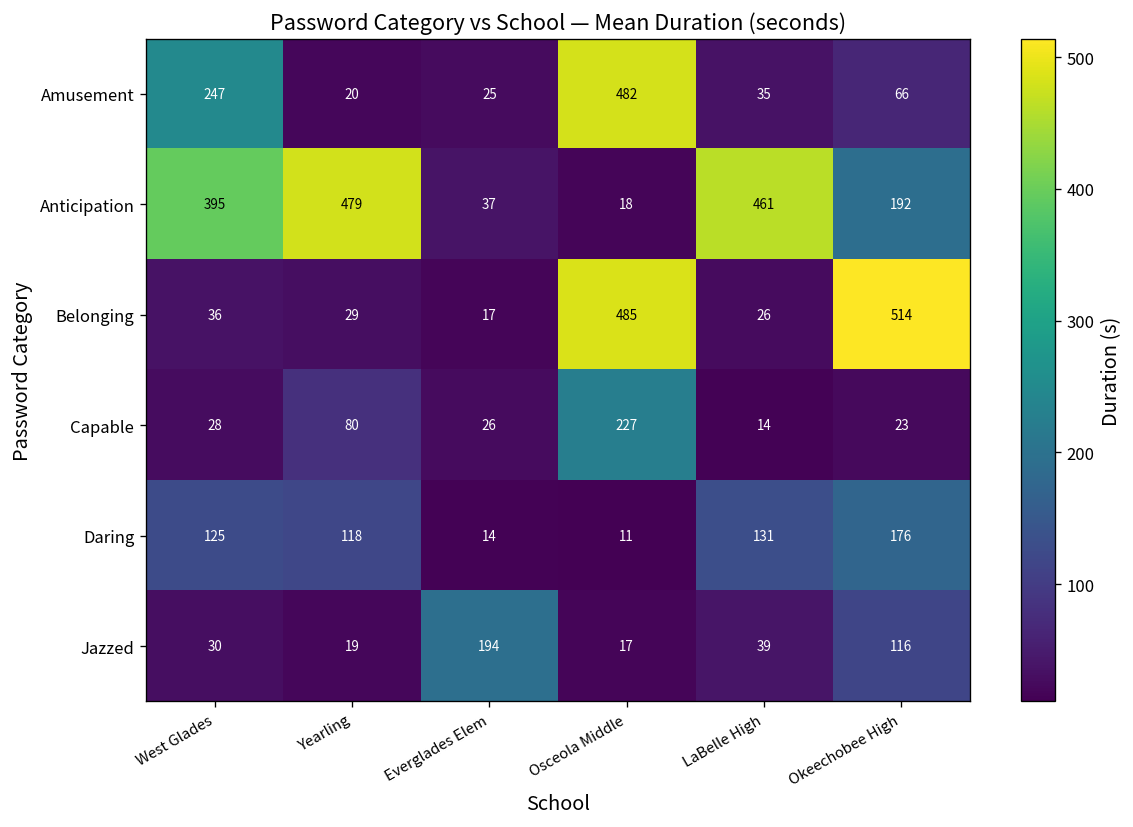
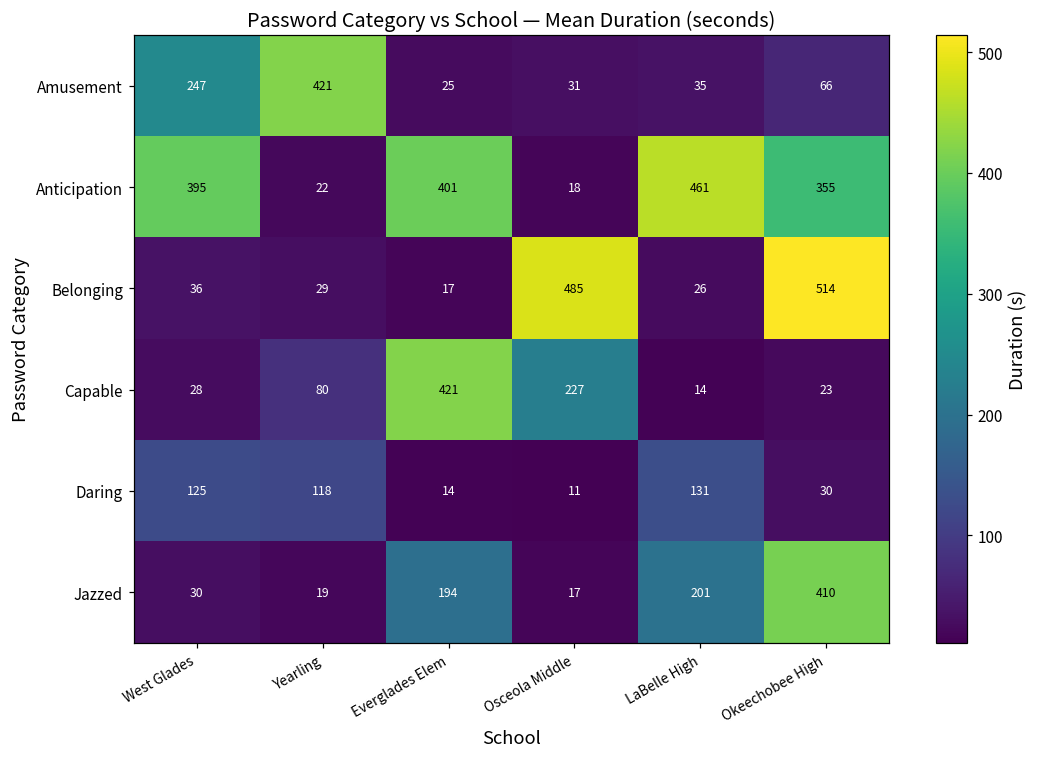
Amusement, Yearling: 20 -> 421
Amusement, Osceola Middle: 482 -> 31
Anticipation, Yearling: 479 -> 22
Anticipation, Everglades Elem: 37 -> 401
Anticipation, Okeechobee High: 192 -> 355
Capable, Everglades Elem: 26 -> 421
Daring, Okeechobee High: 176 -> 30
Jazzed, LaBelle High: 39 -> 201
Jazzed, Okeechobee High: 116 -> 410
